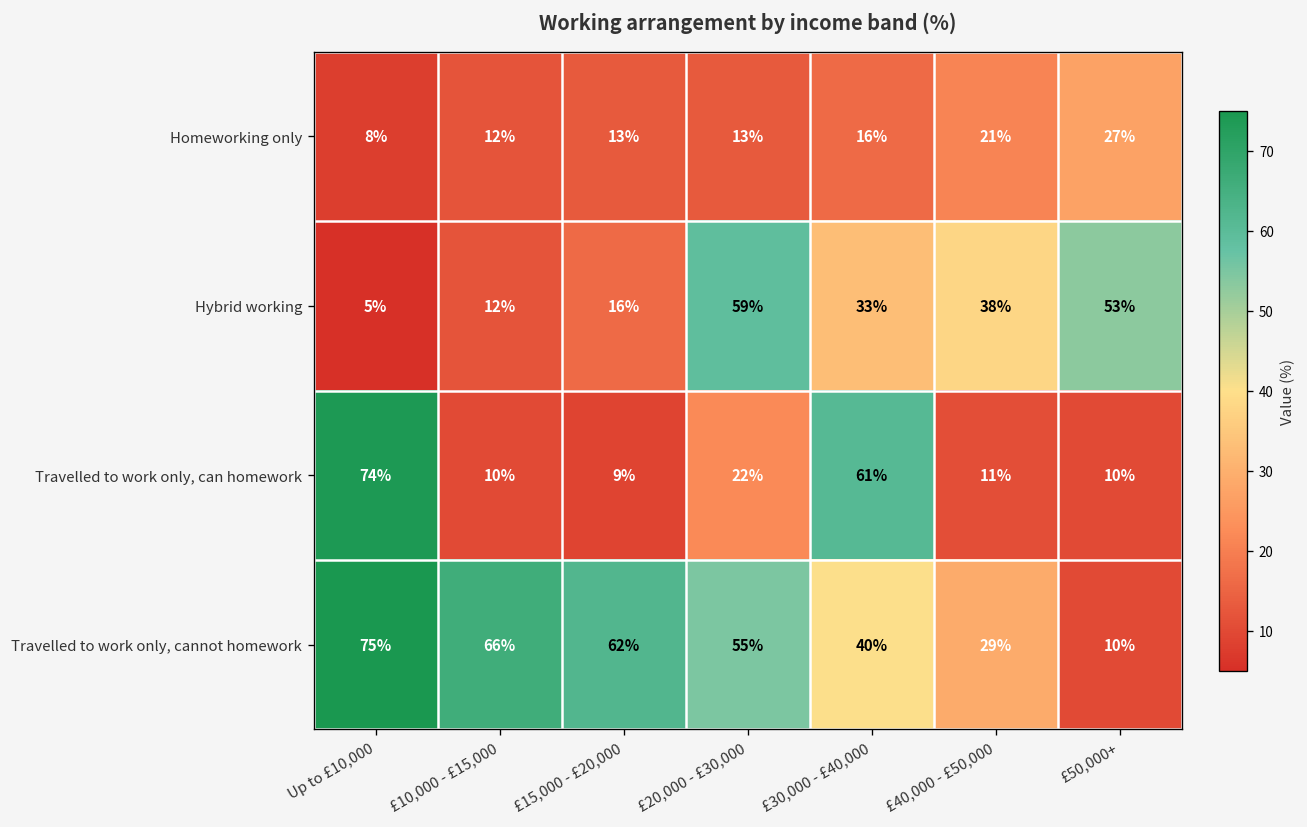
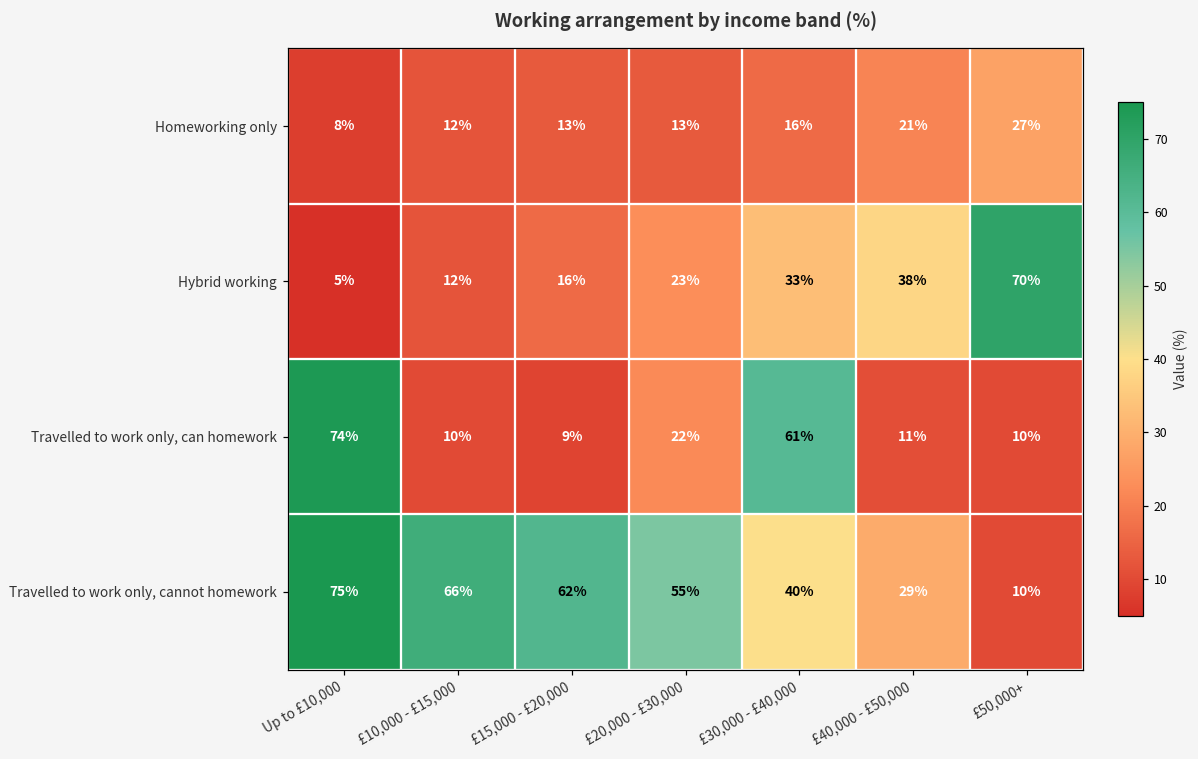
Hybrid working, £20,000 - £30,000: 59% -> 23%
Hybrid working, £50,000+: 53% -> 70%
